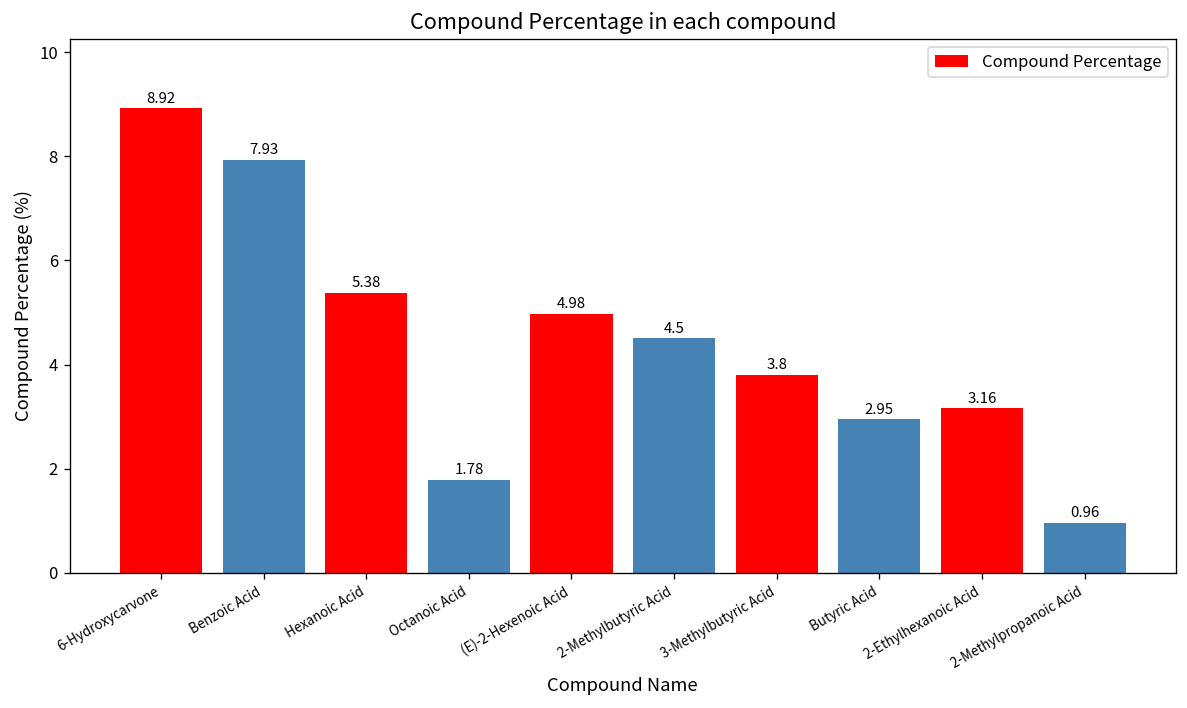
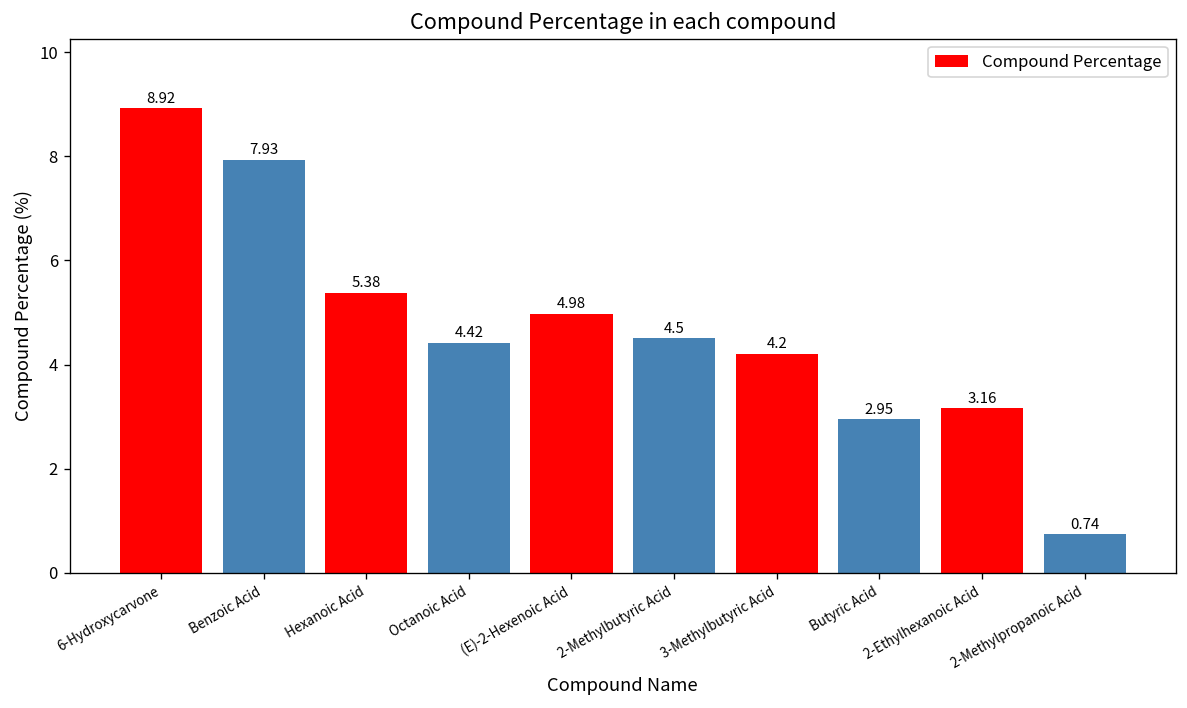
Octanoic Acid: 1.78 -> 4.42
3-Methylbutyric Acid: 3.8 -> 4.2
2-Methylpropanoic Acid: 0.96 -> 0.74
